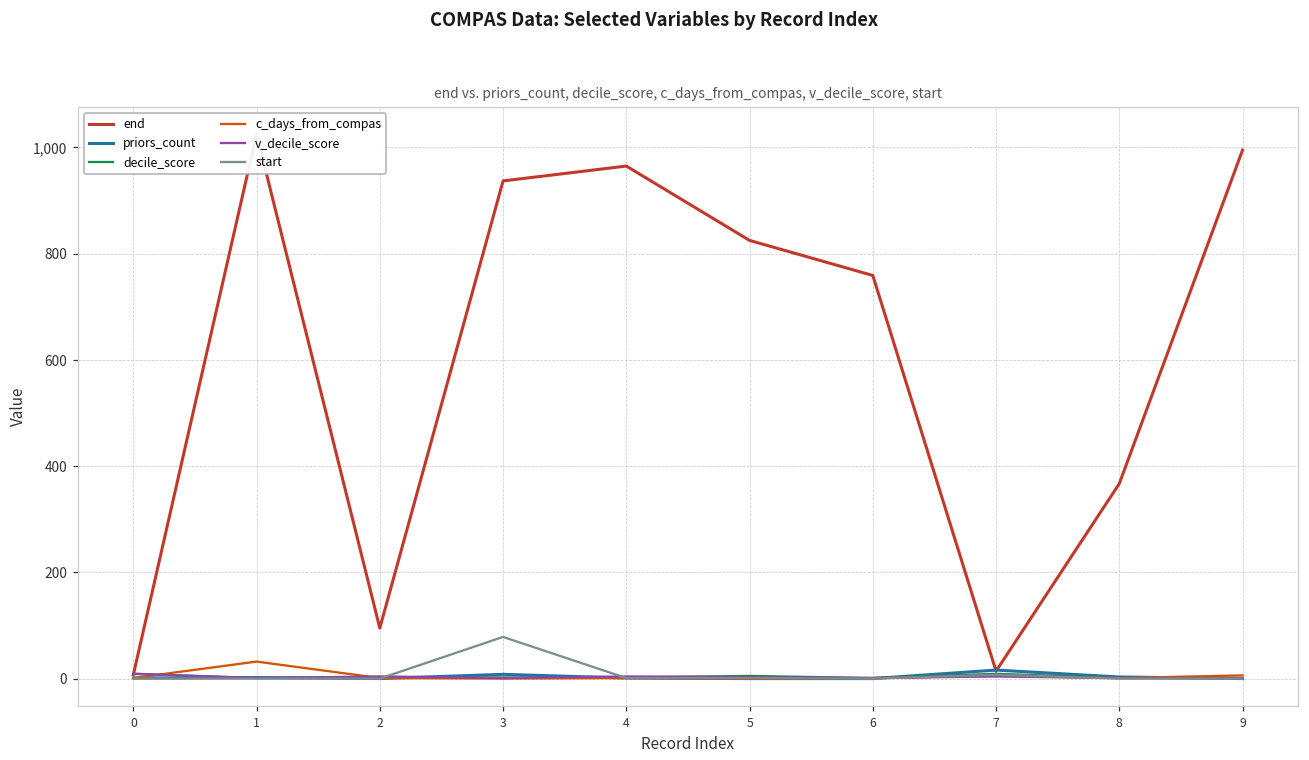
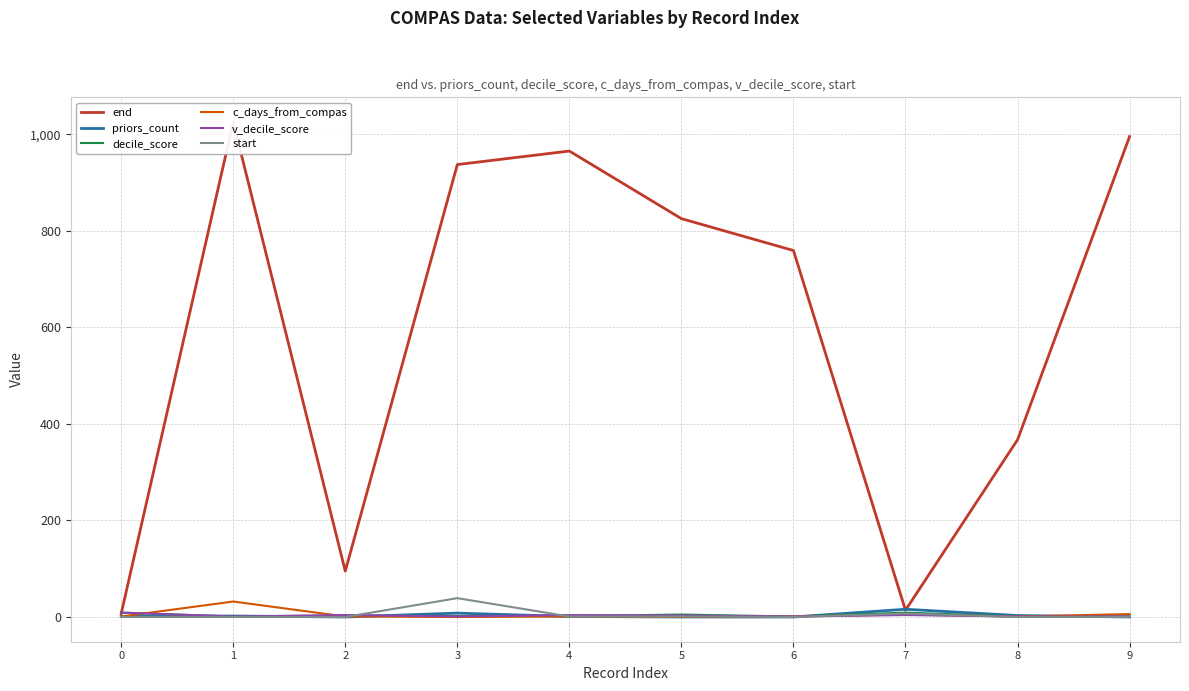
start, 3: 80 -> 40
